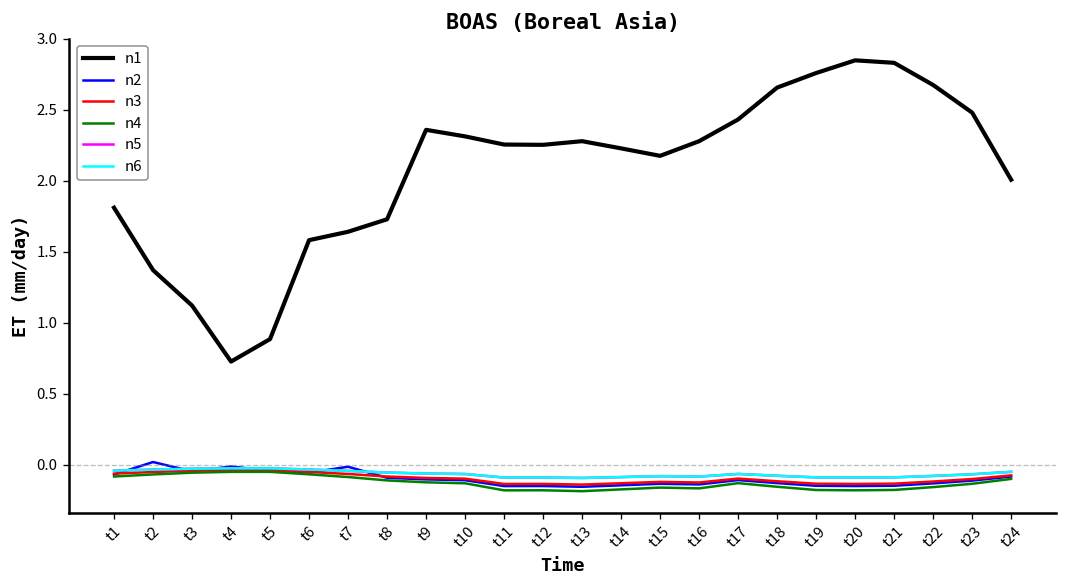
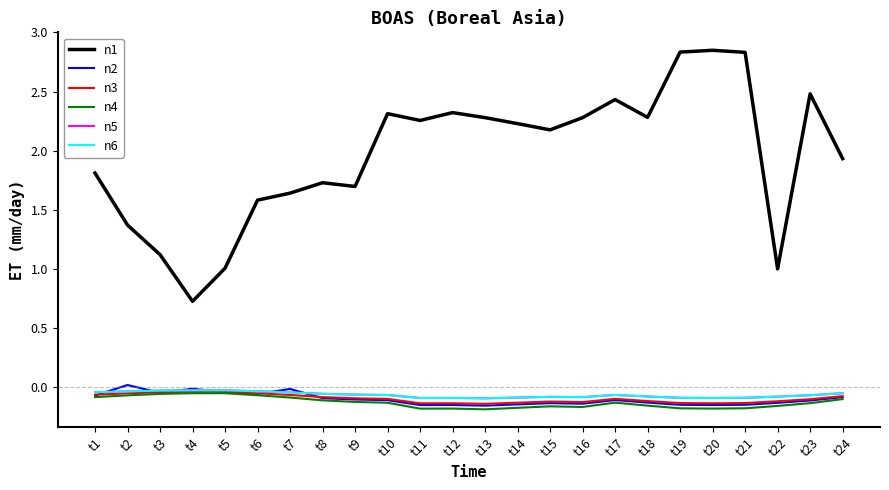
n1, t5: 0.89 -> 1.01
n1, t9: 2.36 -> 1.70
n1, t12: 2.25 -> 2.32
n1, t18: 2.66 -> 2.28
n1, t19: 2.76 -> 2.83
n1, t22: 2.68 -> 1.00
n1, t24: 2.01 -> 1.93
